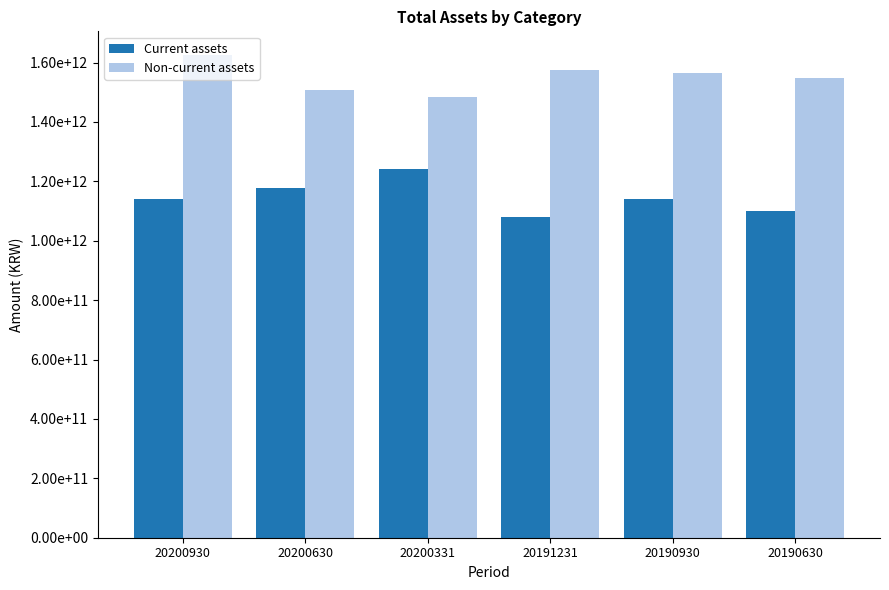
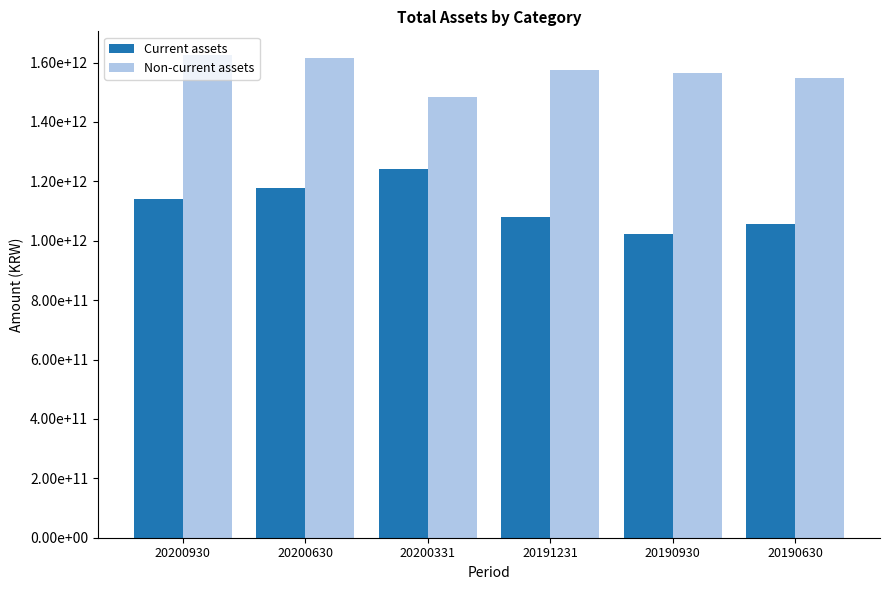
Non-current assets, 20200630: 1510000000000 -> 1610000000000
Current assets, 20190930: 1140000000000 -> 1020000000000
Current assets, 20190630: 1100000000000 -> 1060000000000
